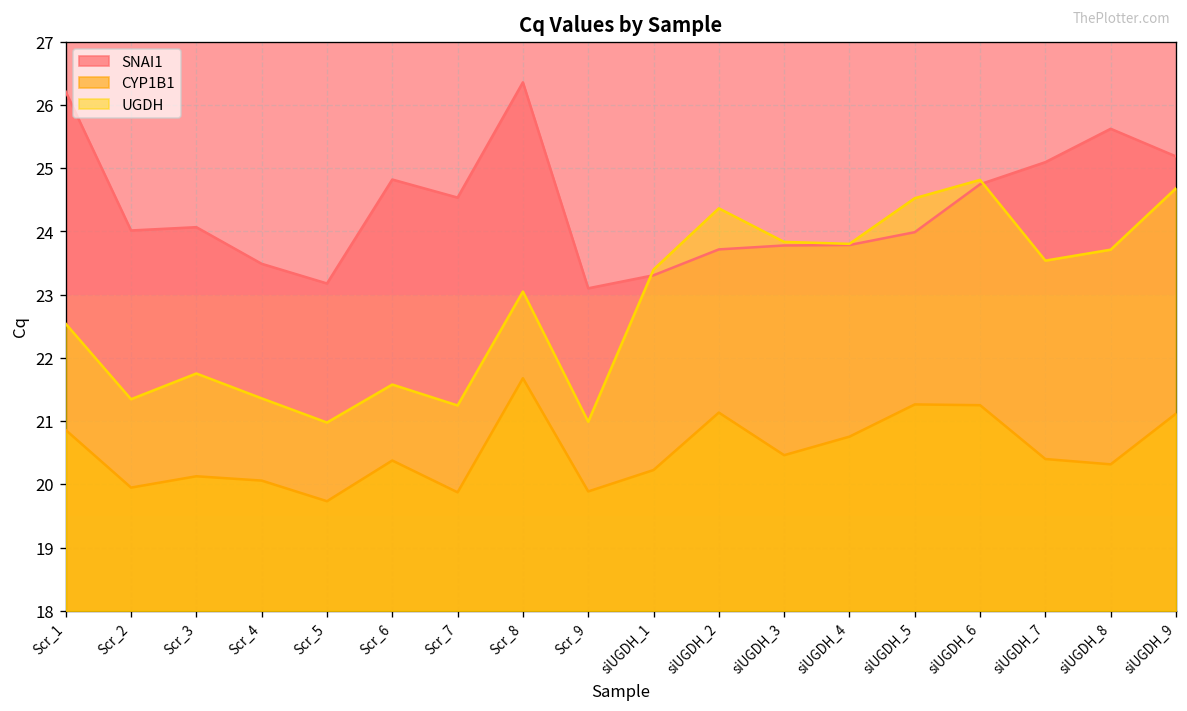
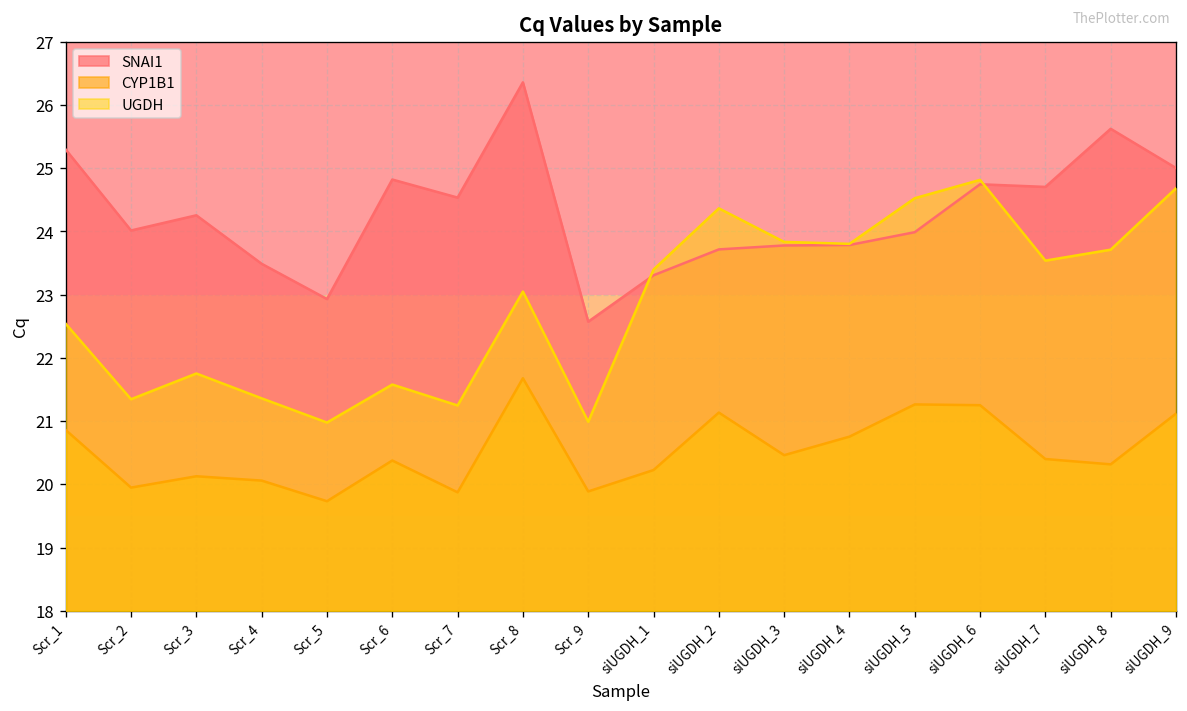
SNAI1, Scr_1: 26.2 -> 25.3
SNAI1, Scr_3: 24.1 -> 24.3
SNAI1, Scr_5: 23.2 -> 22.9
SNAI1, Scr_9: 23.1 -> 22.6
SNAI1, siUGDH_7: 25.1 -> 24.7
SNAI1, siUGDH_9: 25.2 -> 25.0
